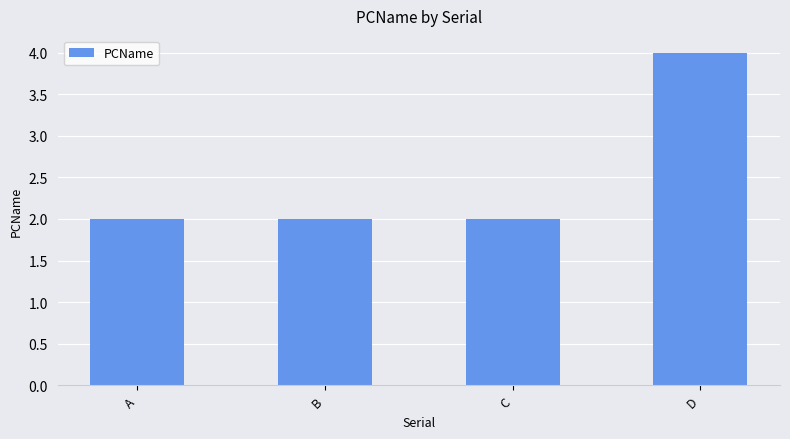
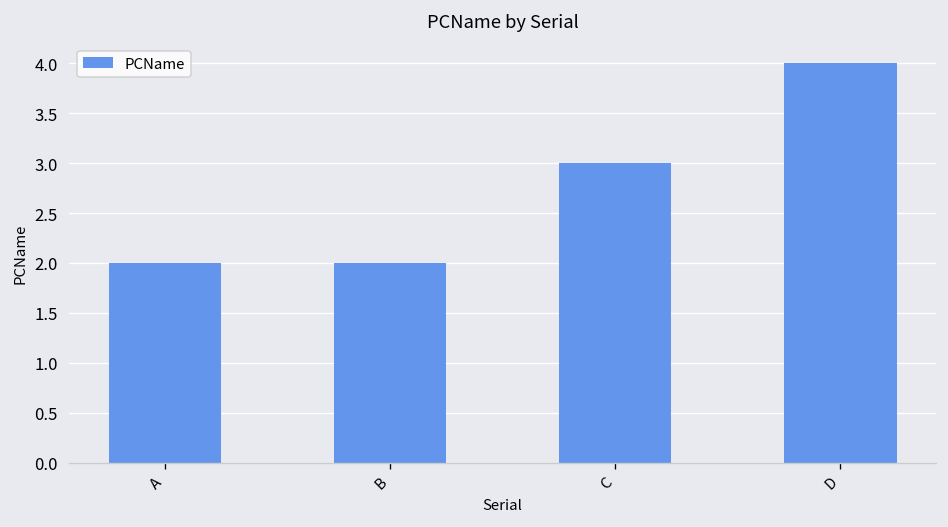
C: 2 -> 3
